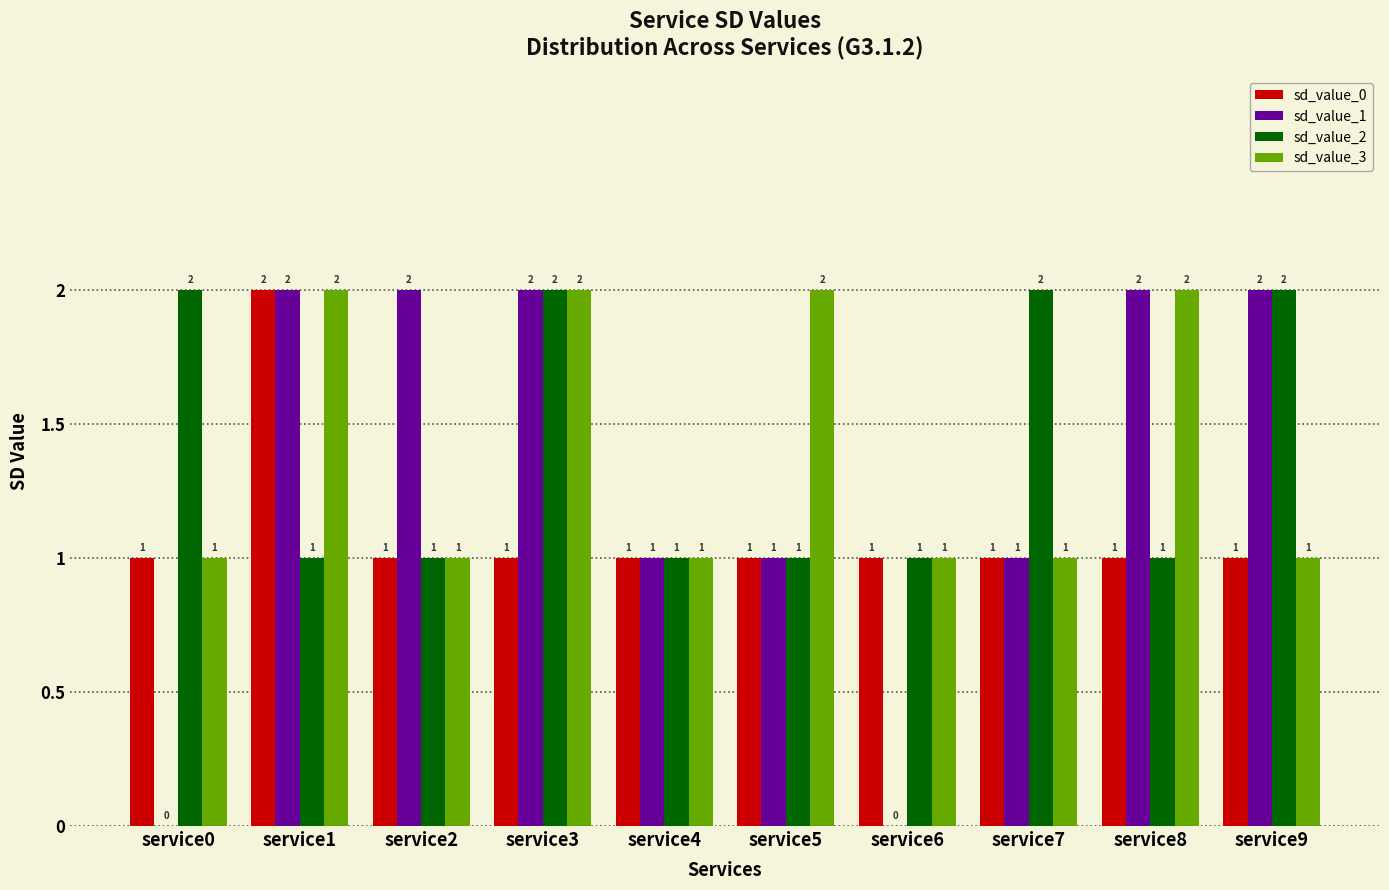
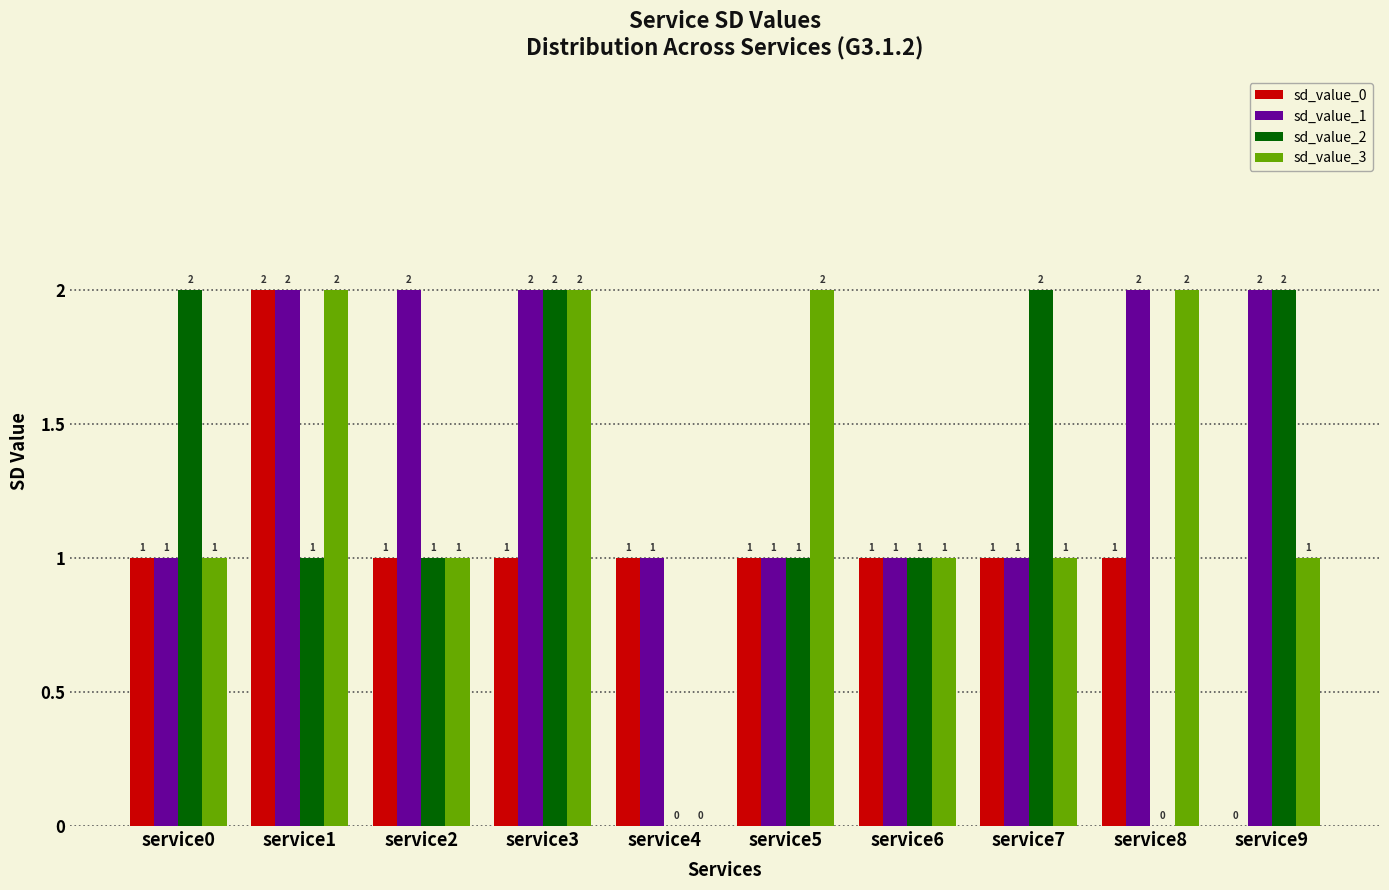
sd_value_1, service0: 0 -> 1
sd_value_2, service4: 1 -> 0
sd_value_3, service4: 1 -> 0
sd_value_1, service6: 0 -> 1
sd_value_2, service8: 1 -> 0
sd_value_0, service9: 1 -> 0
